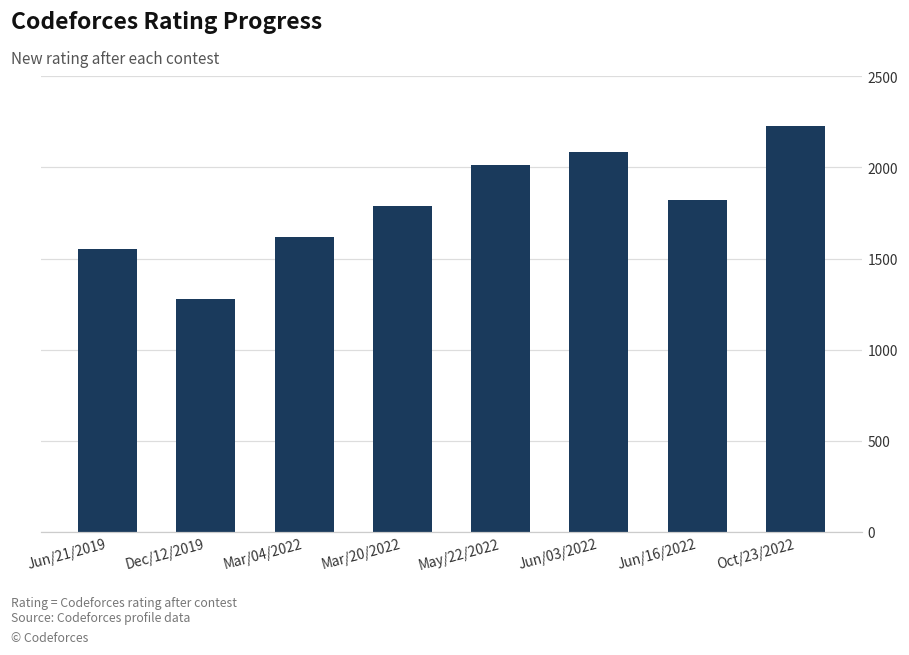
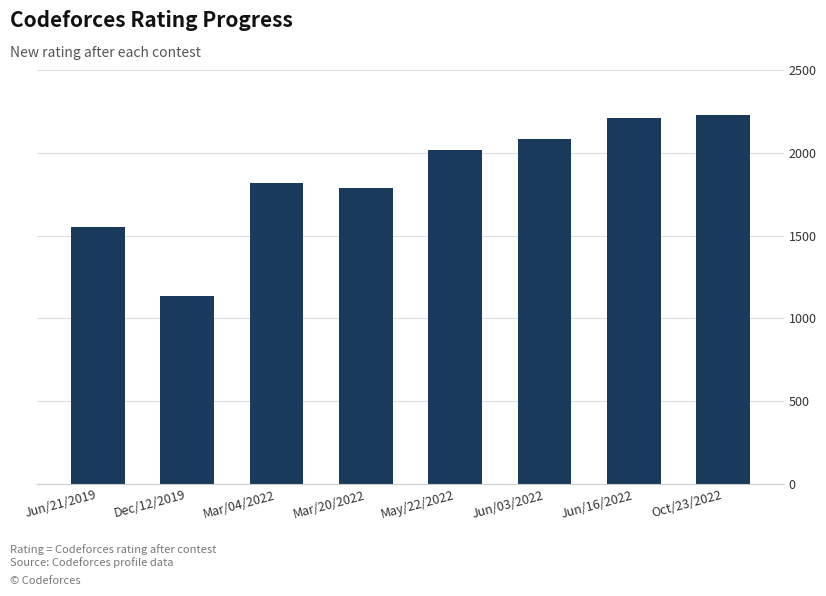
Dec/12/2019: 1280 -> 1140
Mar/04/2022: 1620 -> 1820
Jun/16/2022: 1820 -> 2210
